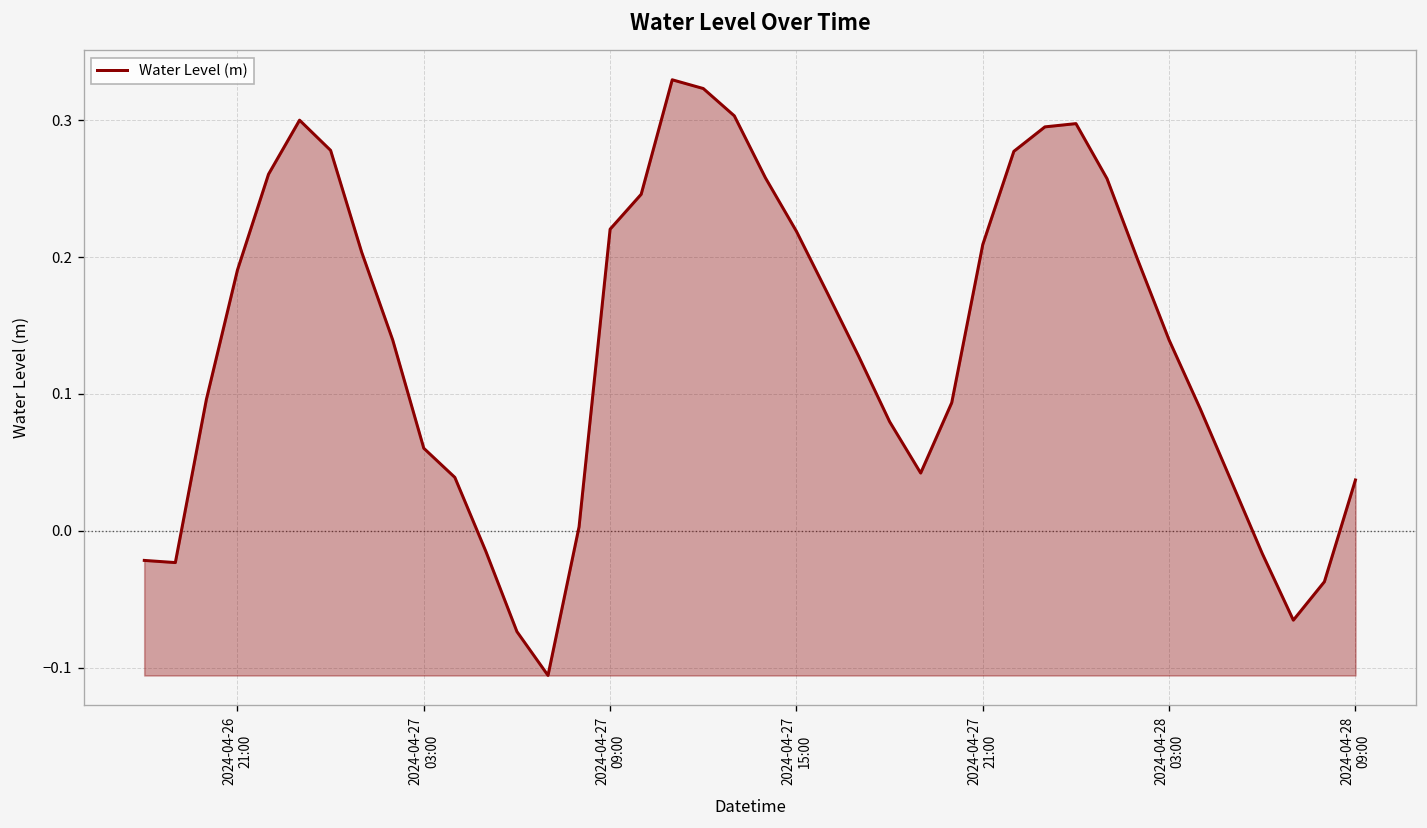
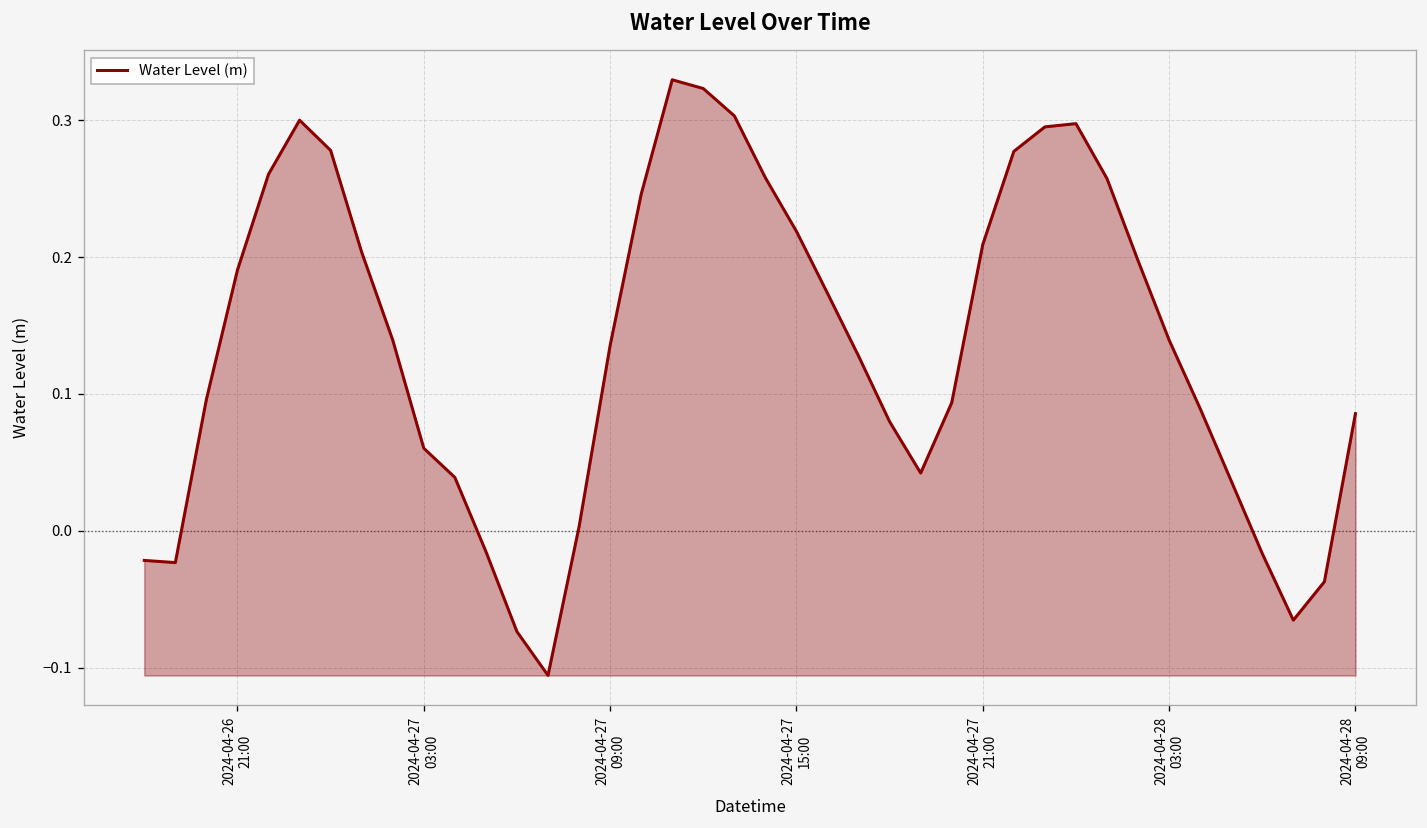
2024-04-27 09:00: 0.220 -> 0.135
2024-04-28 09:00: 0.037 -> 0.086
